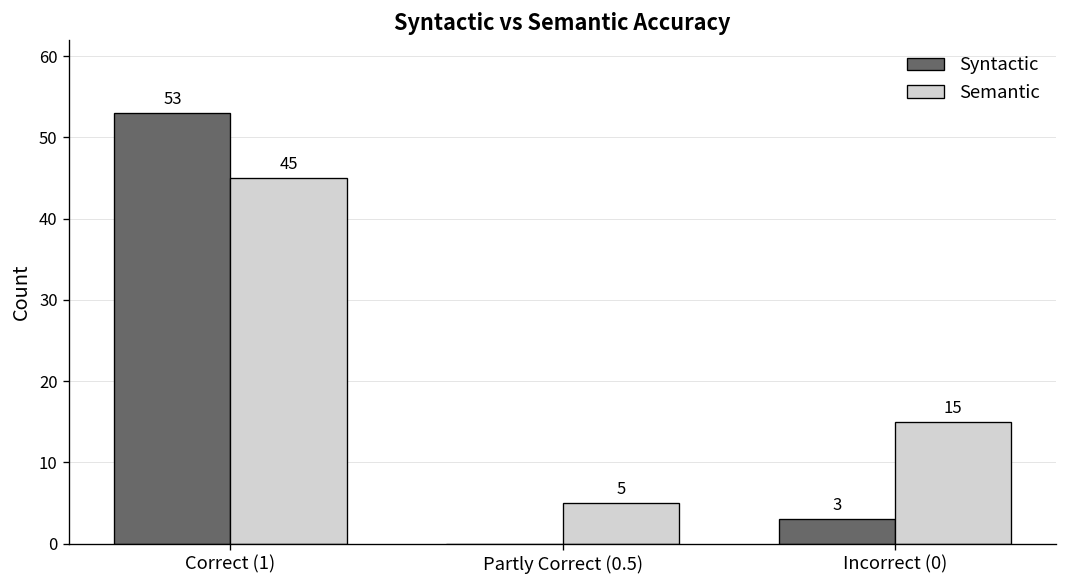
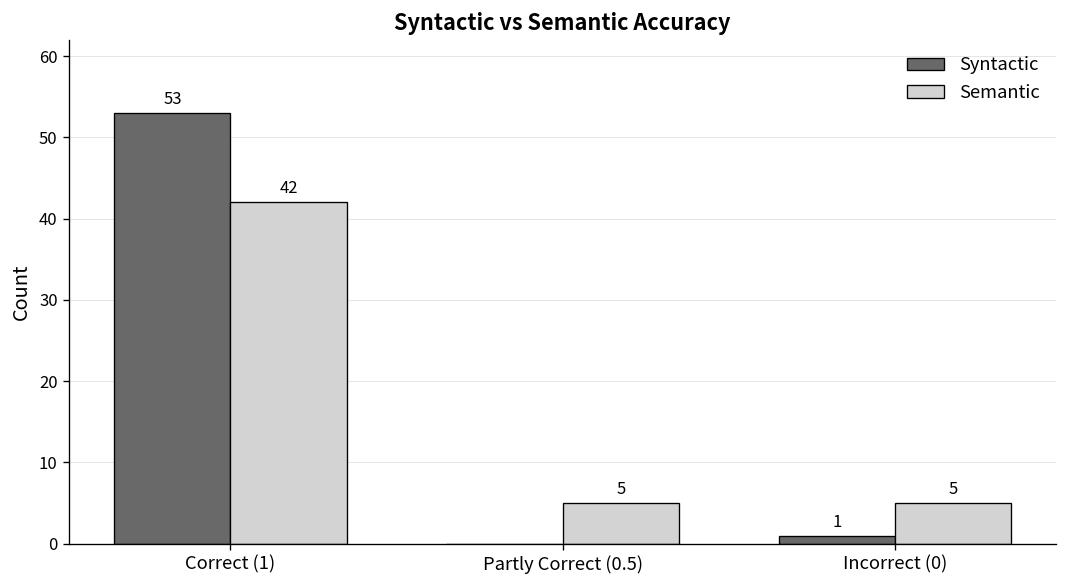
Semantic, Correct (1): 45 -> 42
Syntactic, Incorrect (0): 3 -> 1
Semantic, Incorrect (0): 15 -> 5
